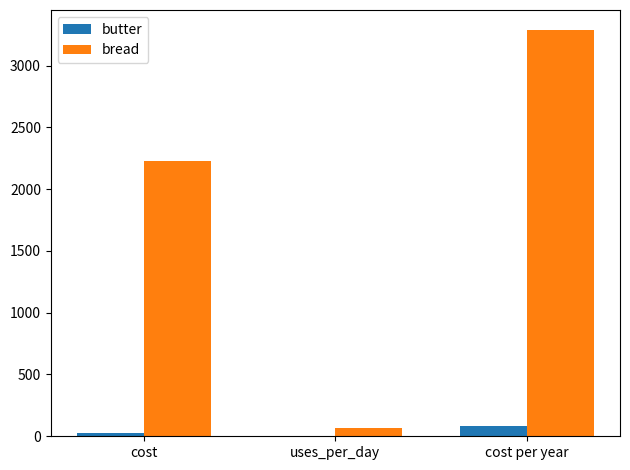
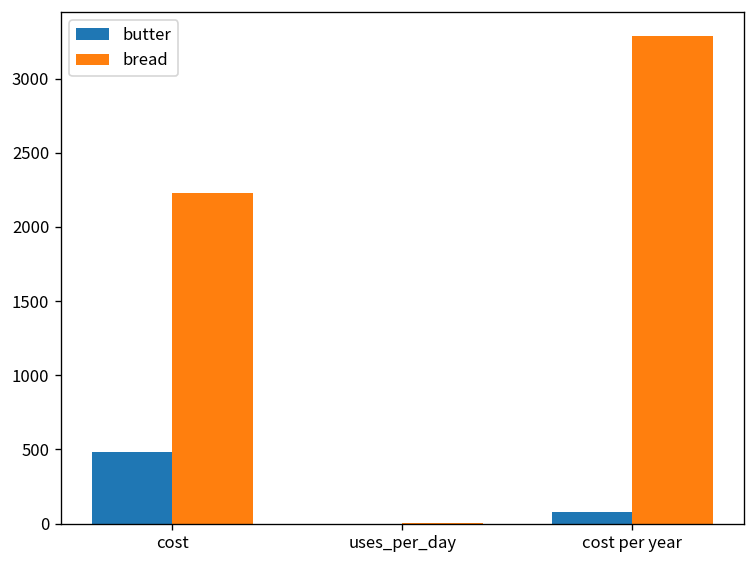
butter, cost: 30 -> 480
bread, uses_per_day: 70 -> 0
